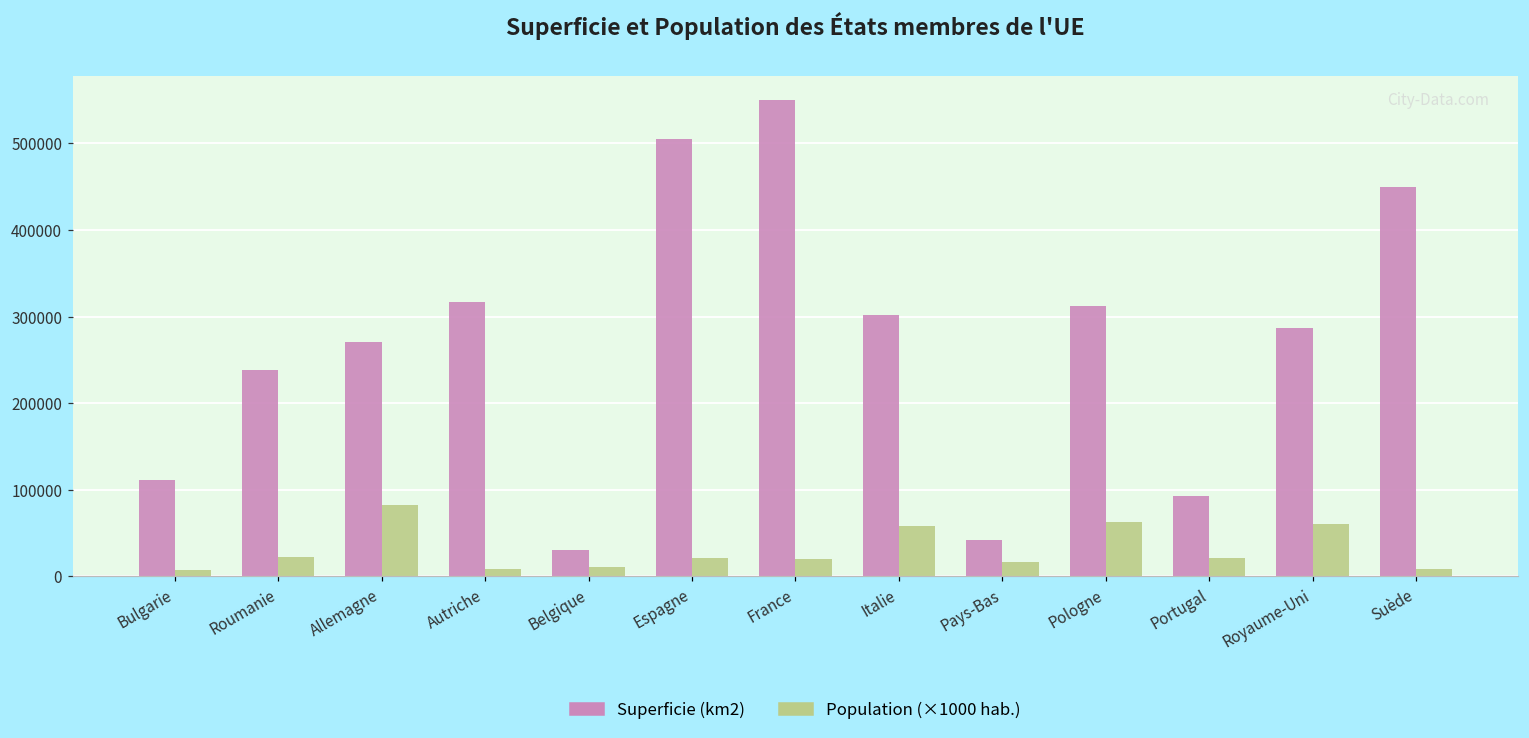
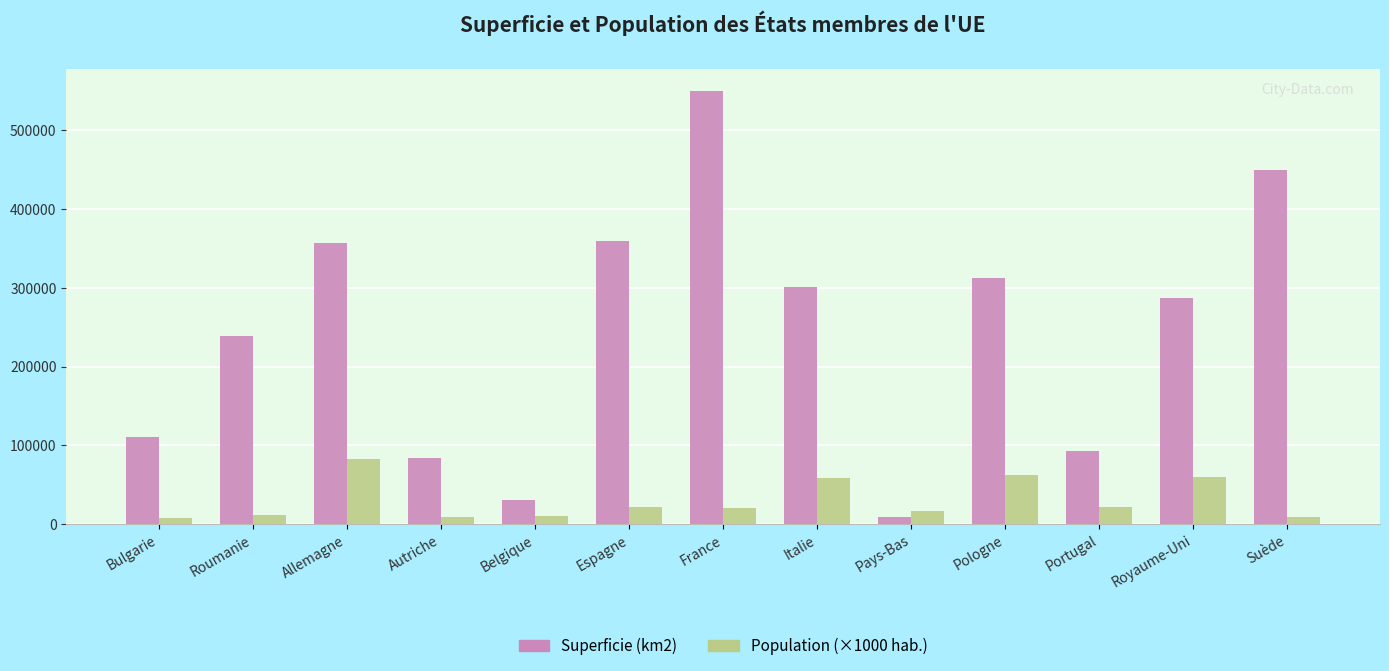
Population (×1000 hab.), Roumanie: 20000 -> 10000
Superficie (km2), Allemagne: 270000 -> 360000
Superficie (km2), Autriche: 320000 -> 80000
Superficie (km2), Espagne: 500000 -> 360000
Superficie (km2), Pays-Bas: 40000 -> 10000
